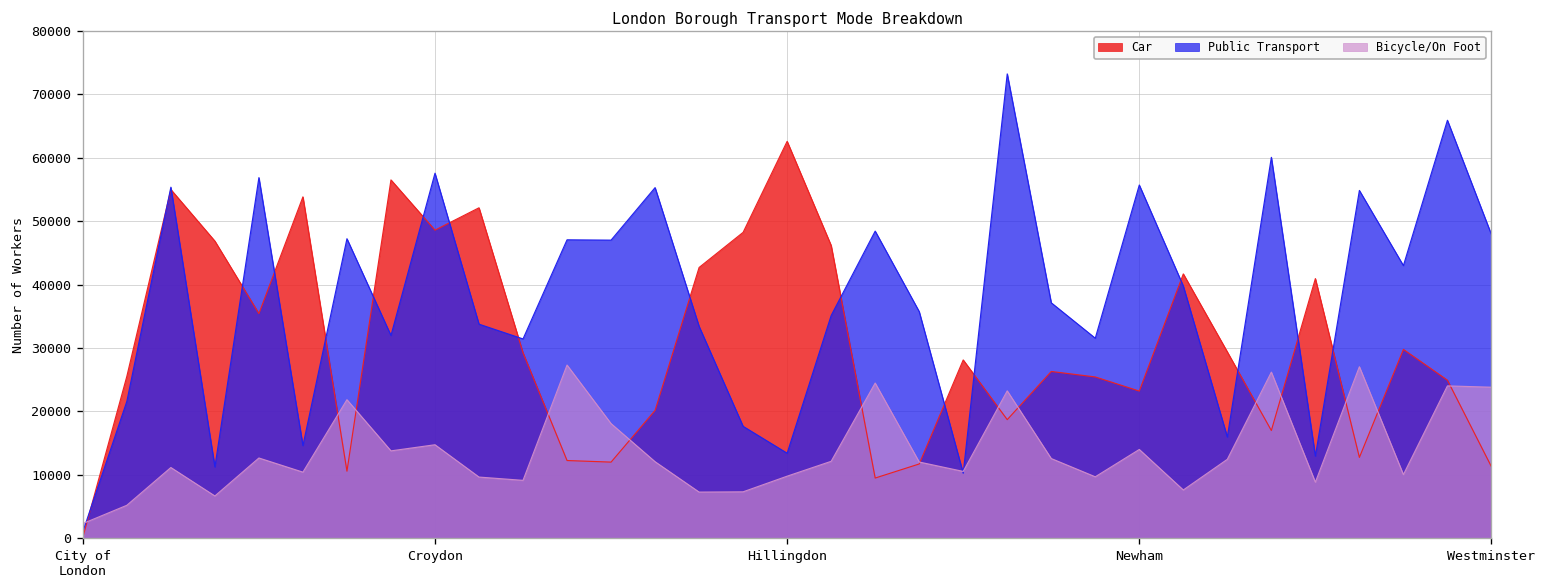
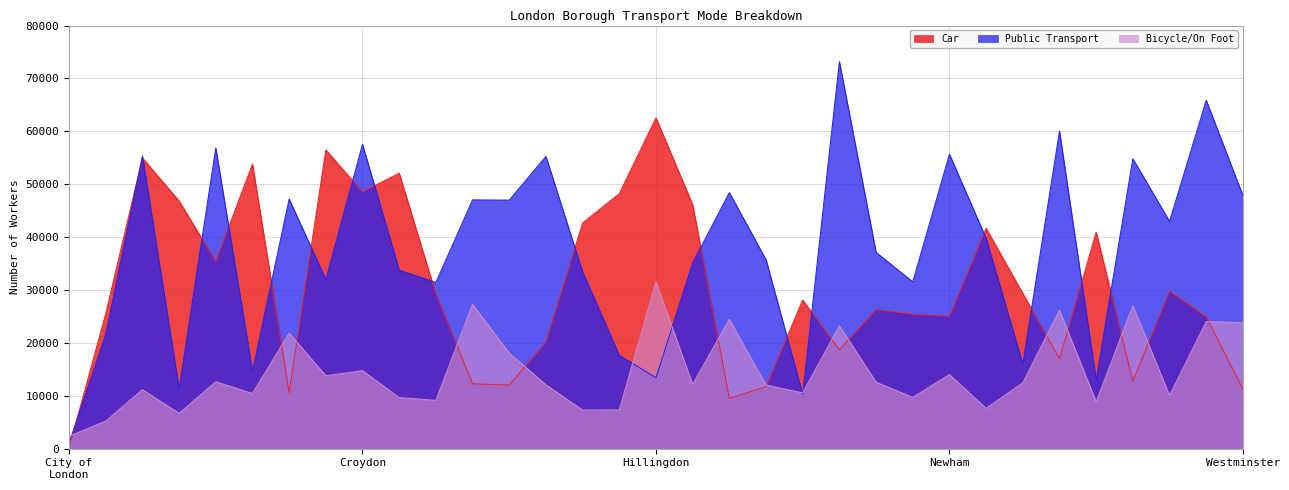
Bicycle/On Foot, Hillingdon: 10000 -> 32000
Car, Newham: 23000 -> 25000
